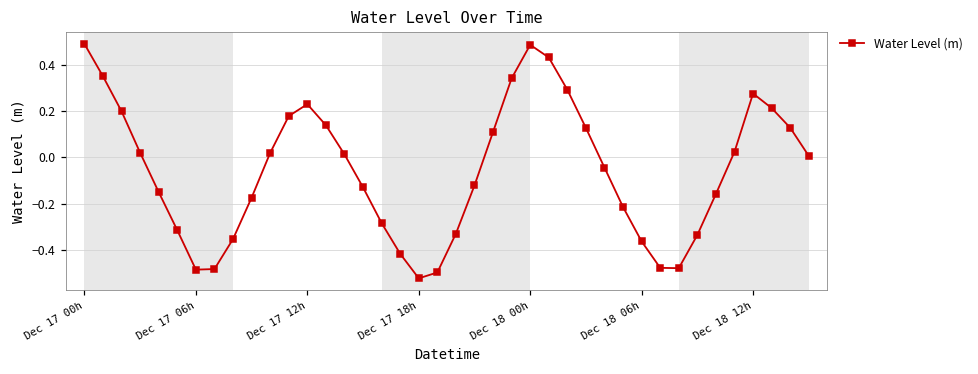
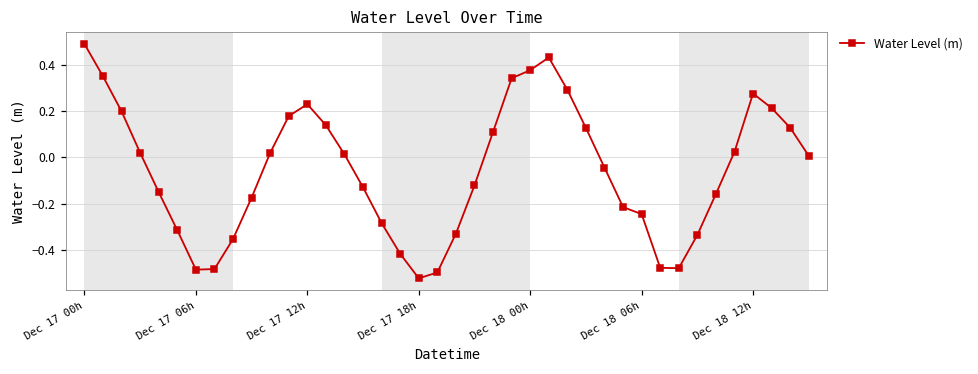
Dec 18 00h: 0.49 -> 0.38
Dec 18 06h: -0.36 -> -0.25
